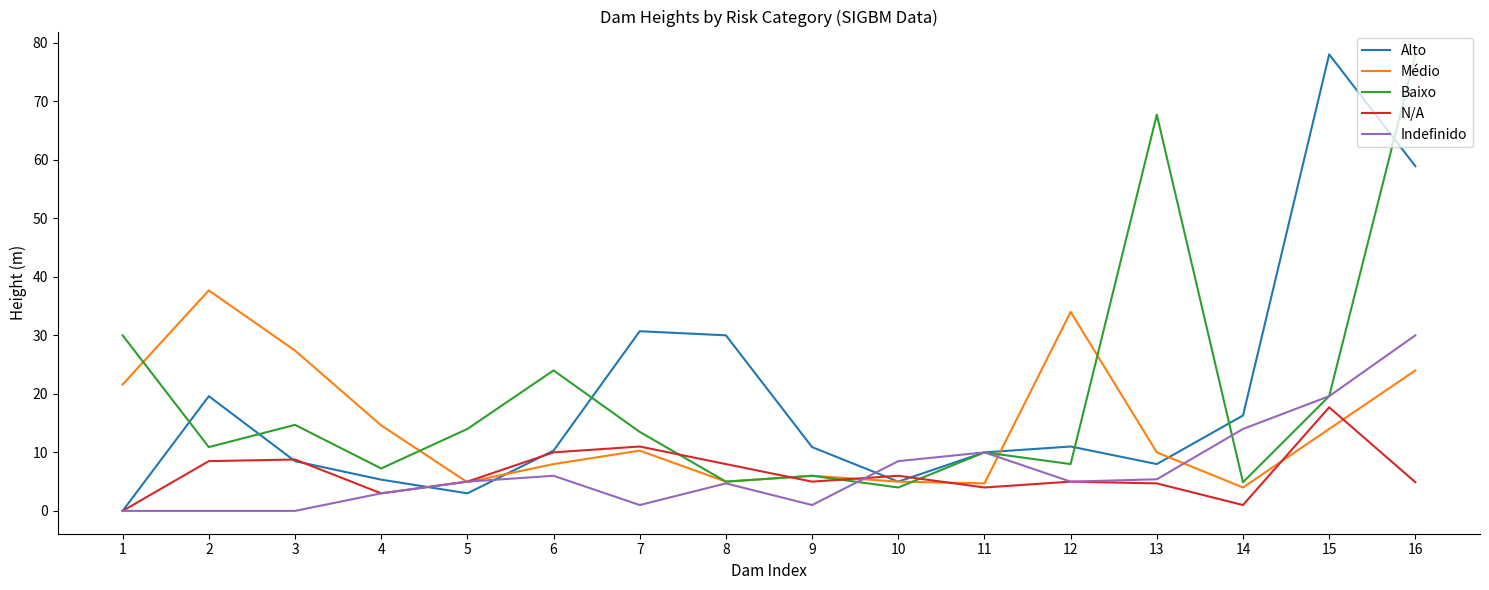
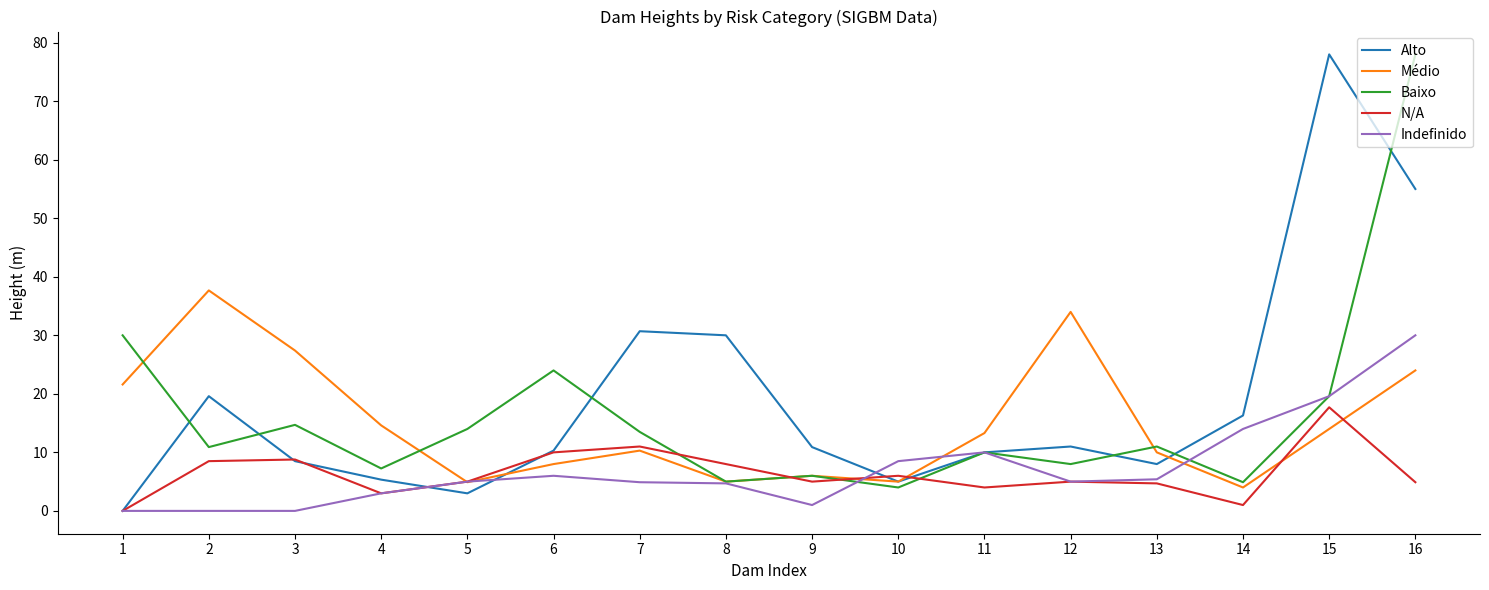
Indefinido, 7: 1 -> 5
Médio, 11: 5 -> 13
Baixo, 13: 68 -> 11
Alto, 16: 59 -> 55
